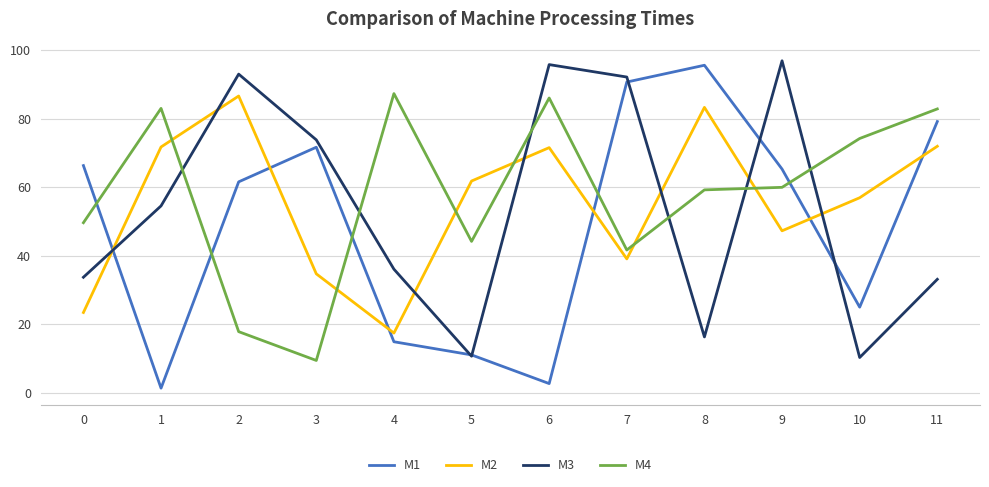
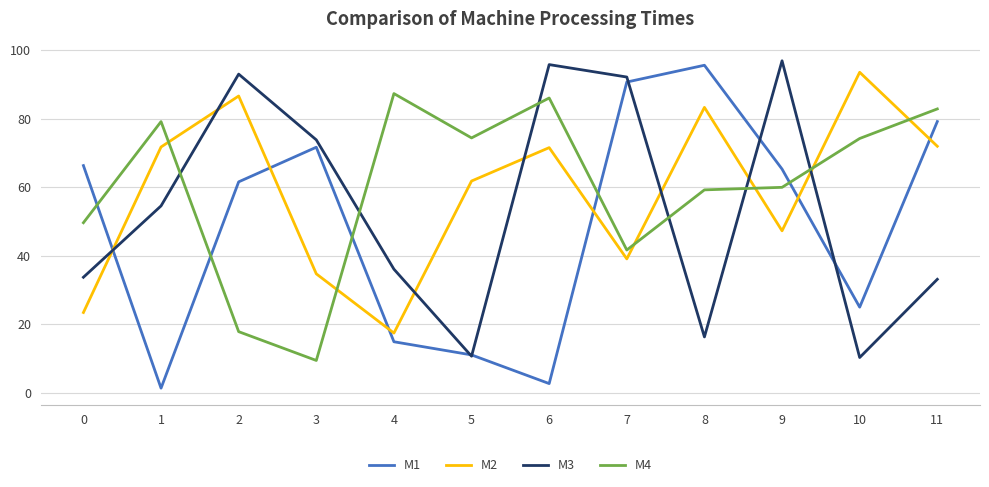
M4, 1: 83 -> 79
M4, 5: 44 -> 74
M2, 10: 57 -> 94
